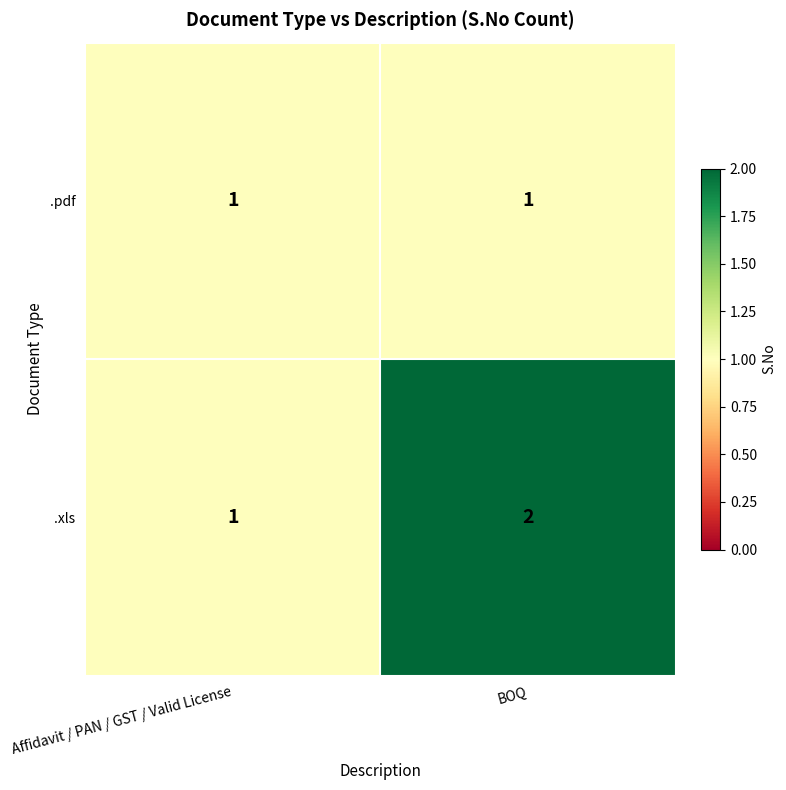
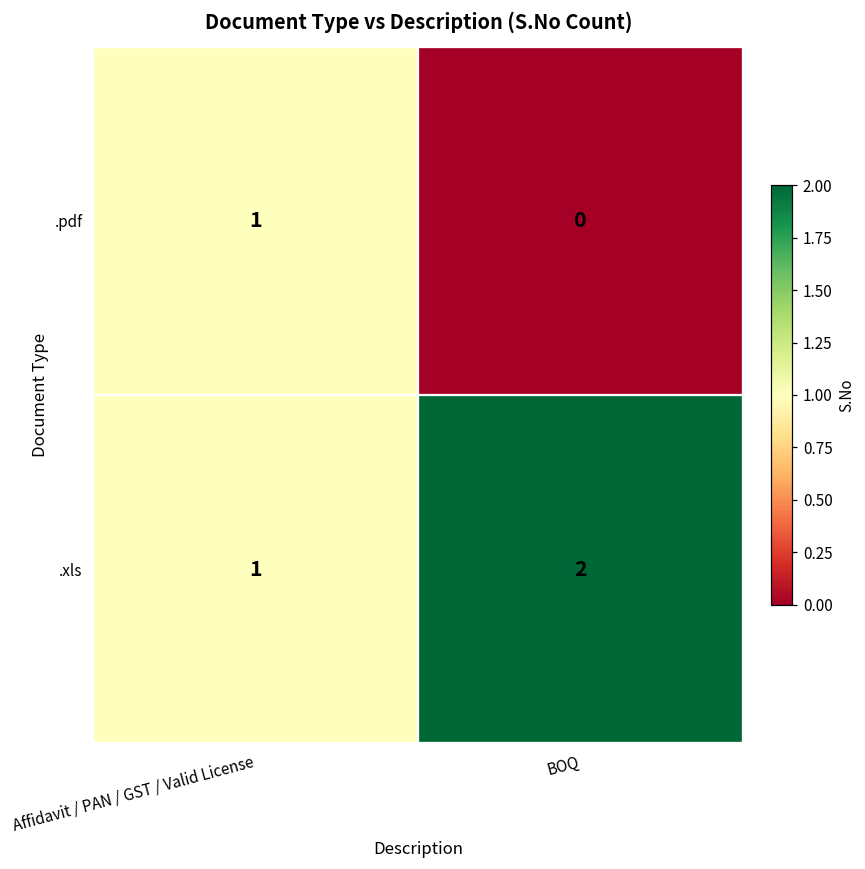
.pdf, BOQ: 1 -> 0
